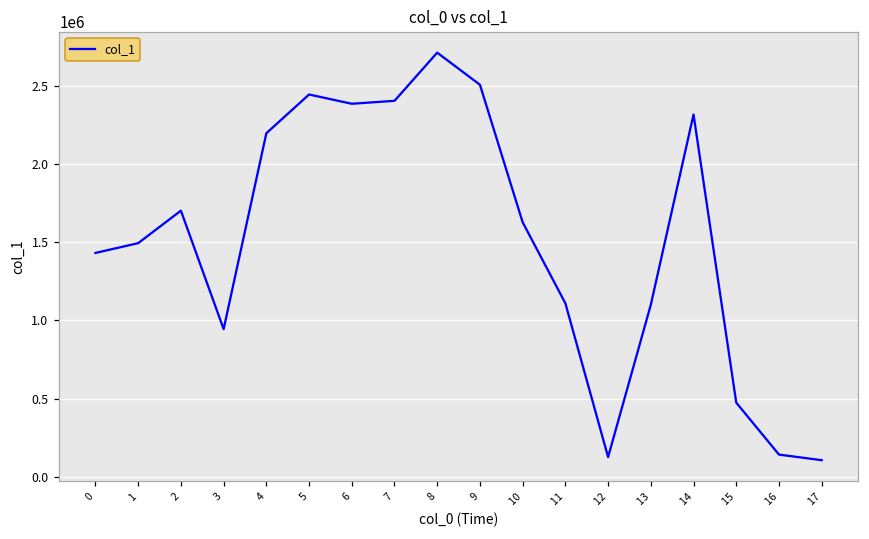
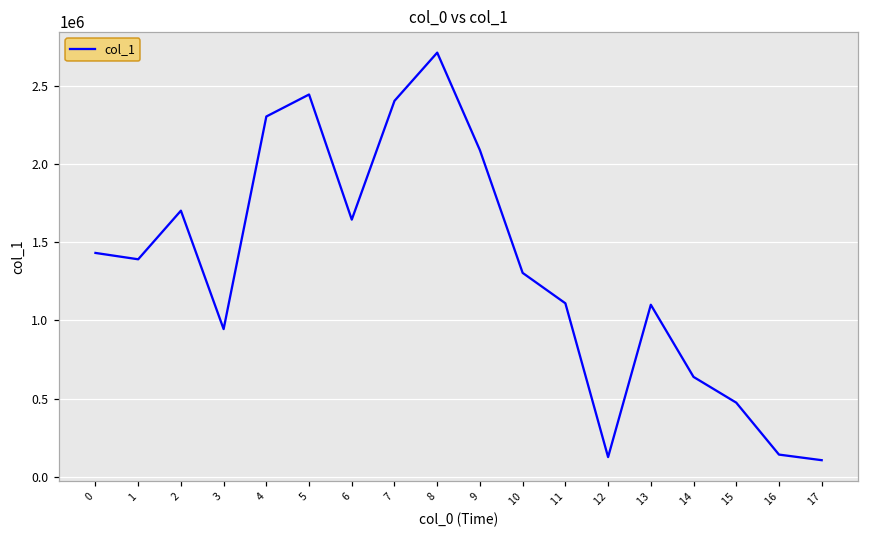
1: 1490000 -> 1390000
4: 2200000 -> 2300000
6: 2390000 -> 1640000
9: 2510000 -> 2090000
10: 1630000 -> 1300000
14: 2320000 -> 640000
